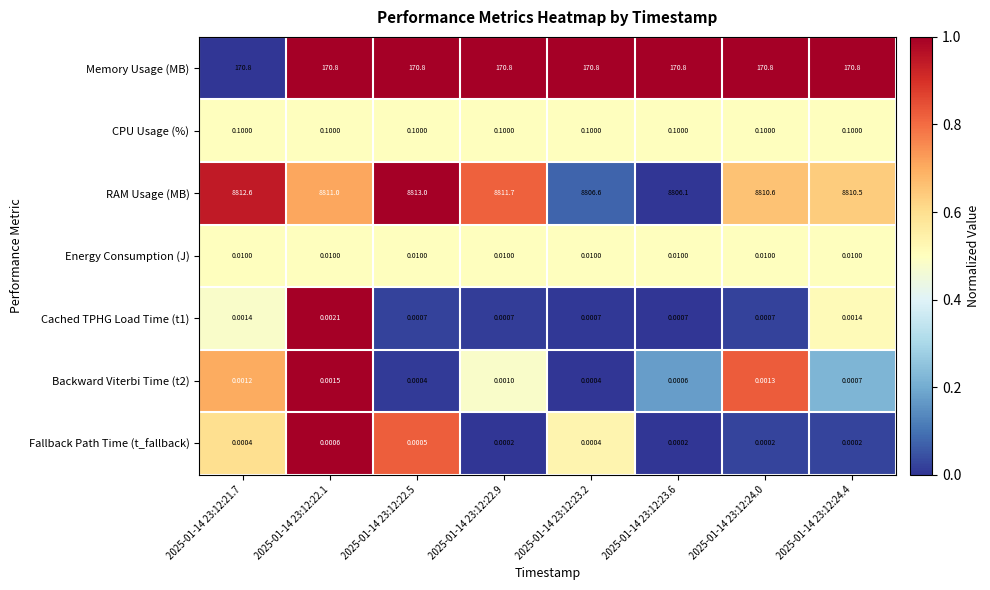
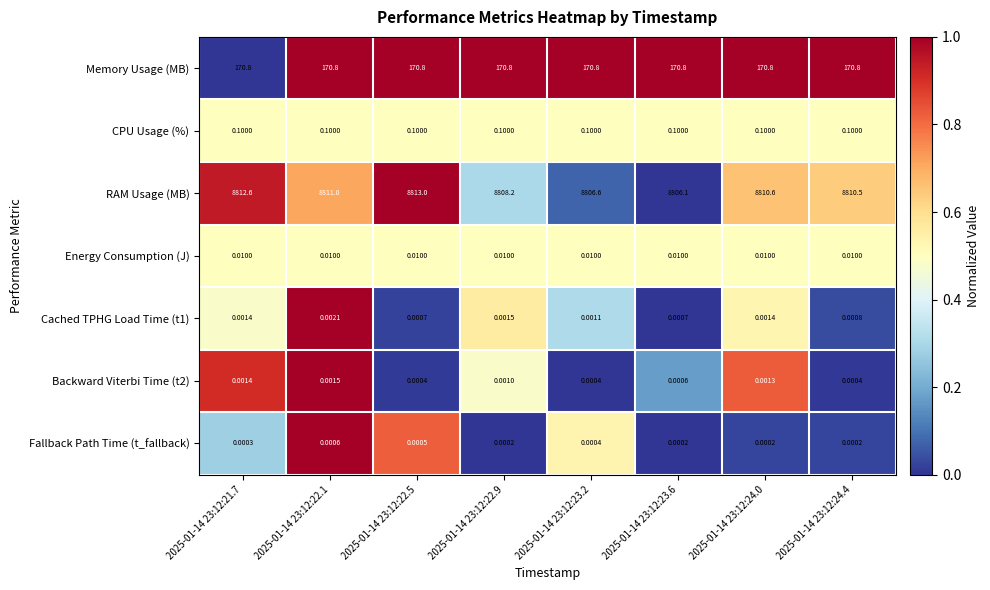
RAM Usage (MB), 2025-01-14 23:12:22.9: 8811.7 -> 8808.2
Cached TPHG Load Time (t1), 2025-01-14 23:12:22.9: 0.0007 -> 0.0015
Cached TPHG Load Time (t1), 2025-01-14 23:12:23.2: 0.0007 -> 0.0011
Cached TPHG Load Time (t1), 2025-01-14 23:12:24.0: 0.0007 -> 0.0014
Cached TPHG Load Time (t1), 2025-01-14 23:12:24.4: 0.0014 -> 0.0008
Backward Viterbi Time (t2), 2025-01-14 23:12:21.7: 0.0012 -> 0.0014
Backward Viterbi Time (t2), 2025-01-14 23:12:24.4: 0.0007 -> 0.0004
Fallback Path Time (t_fallback), 2025-01-14 23:12:21.7: 0.0004 -> 0.0003
